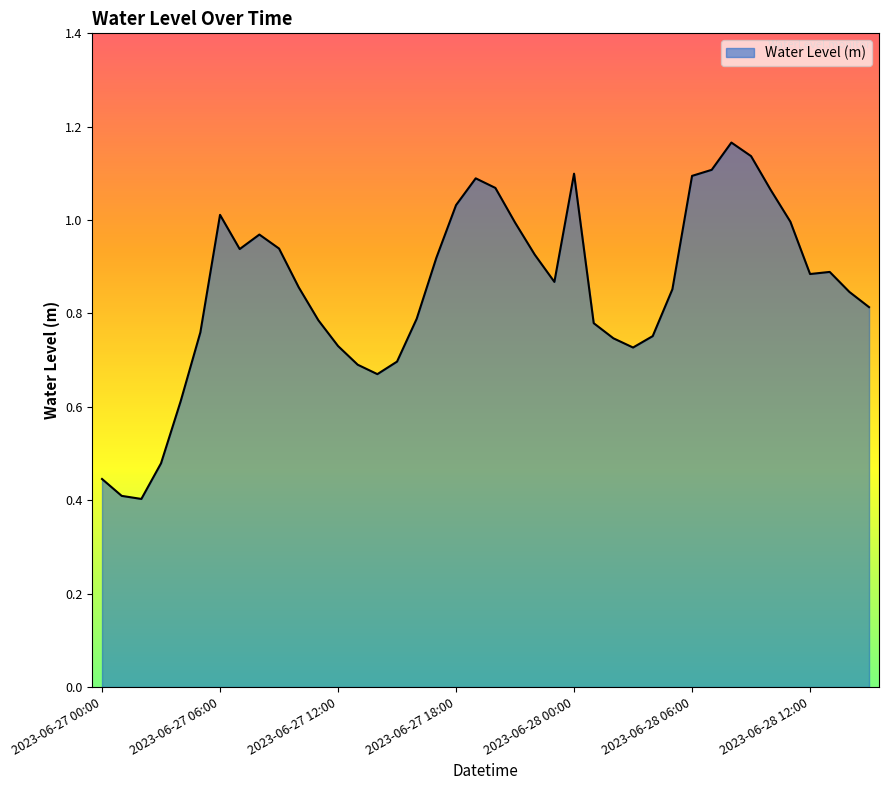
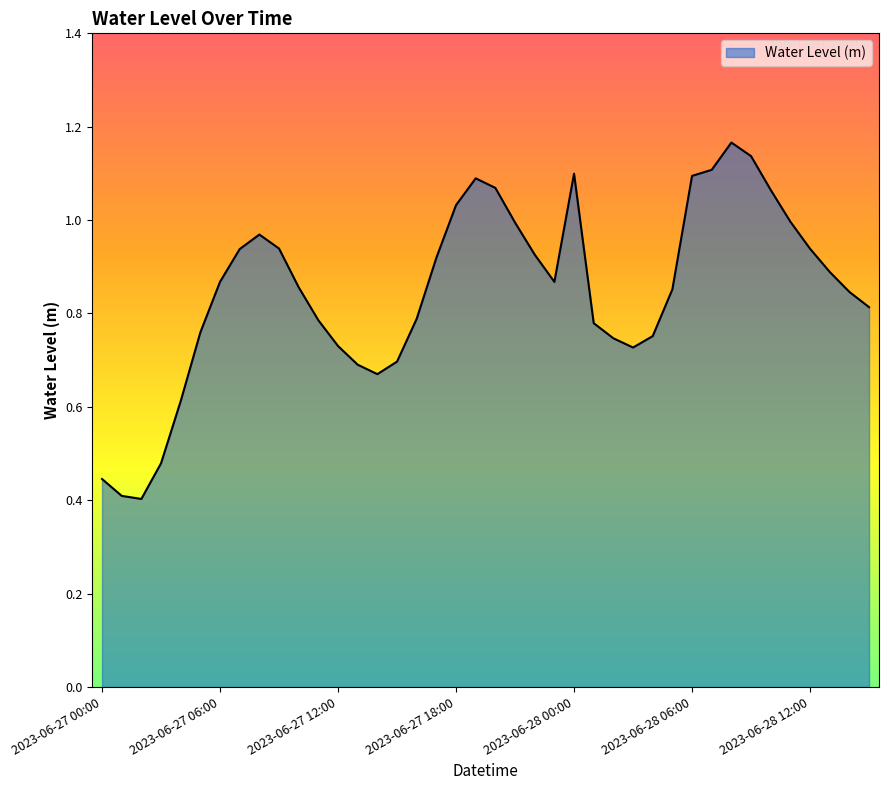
2023-06-27 06:00: 1.01 -> 0.87
2023-06-28 12:00: 0.88 -> 0.94
